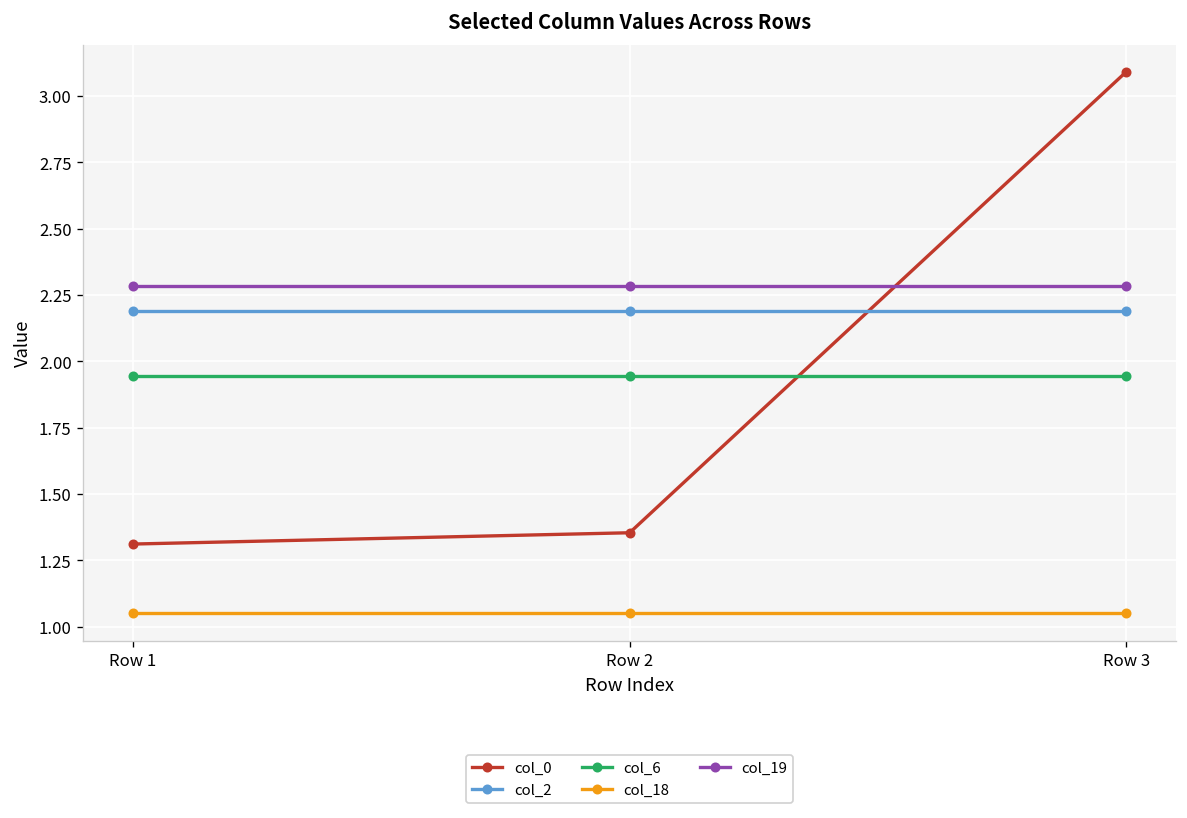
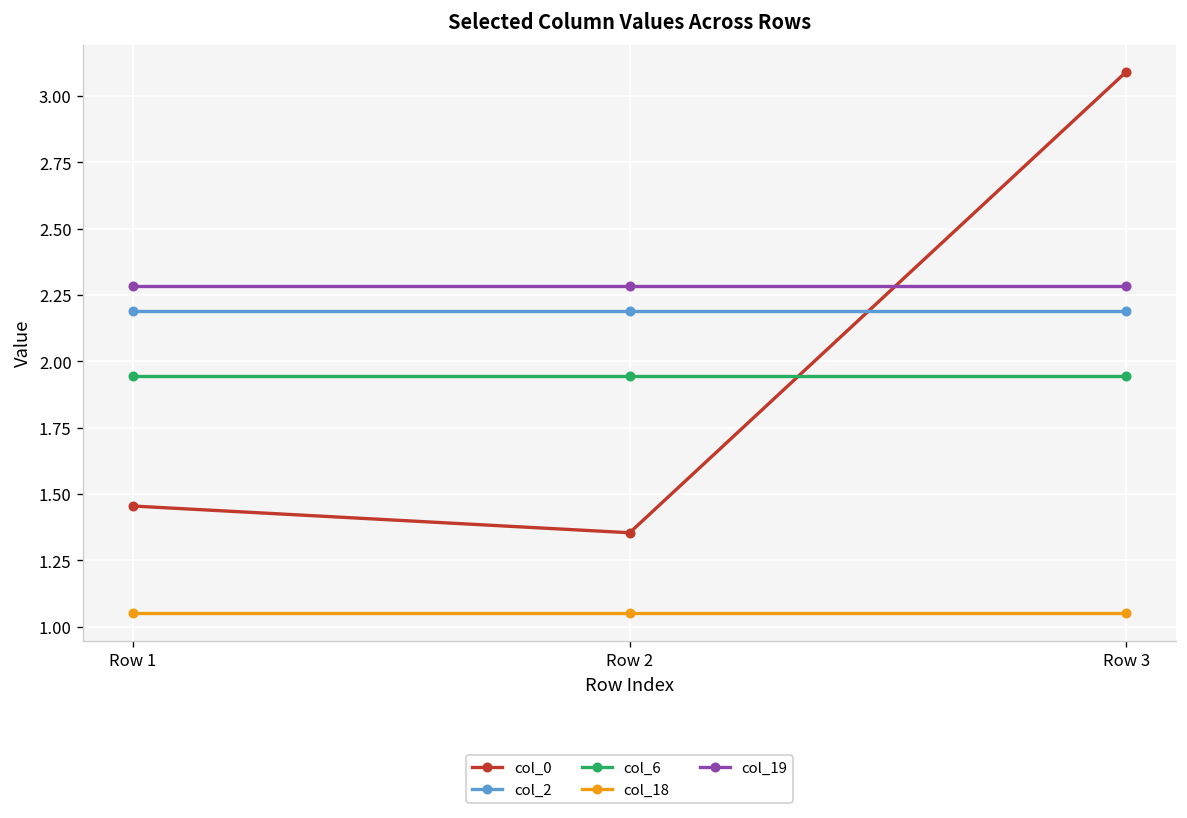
col_0, Row 1: 1.31 -> 1.45
